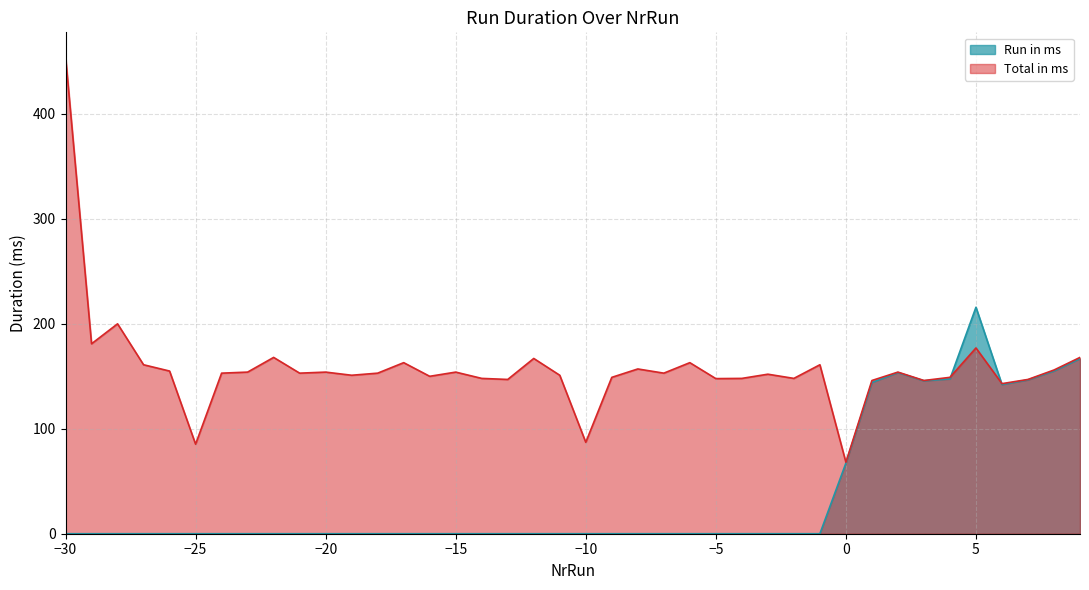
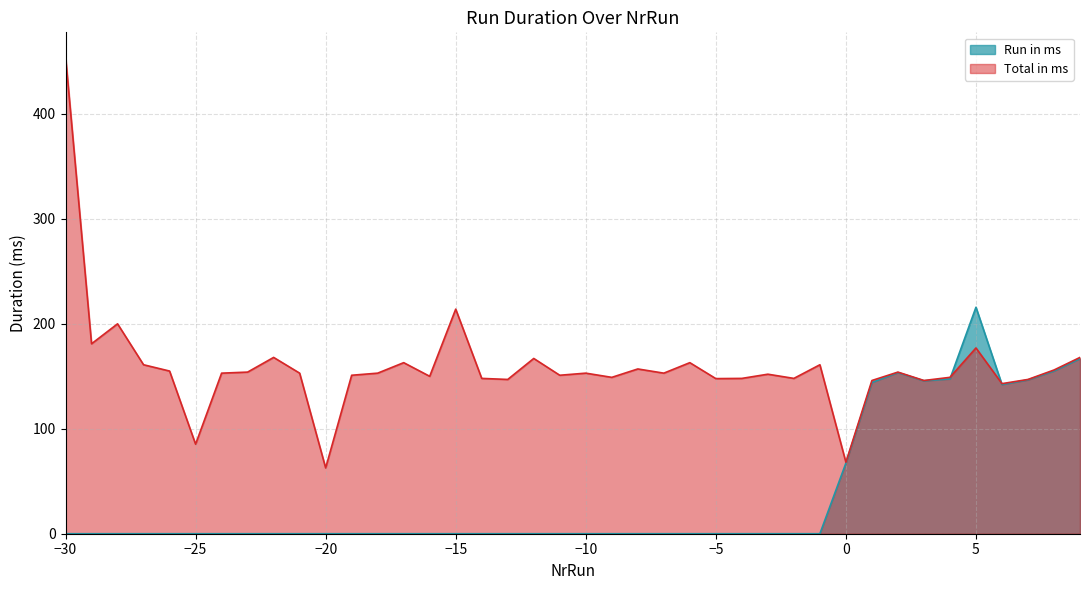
Total in ms, −20: 154 -> 63
Total in ms, −15: 154 -> 214
Total in ms, −10: 87 -> 153
